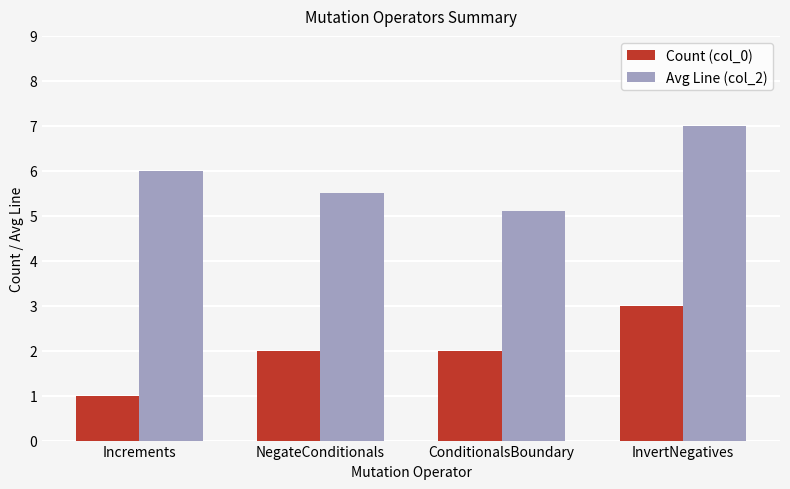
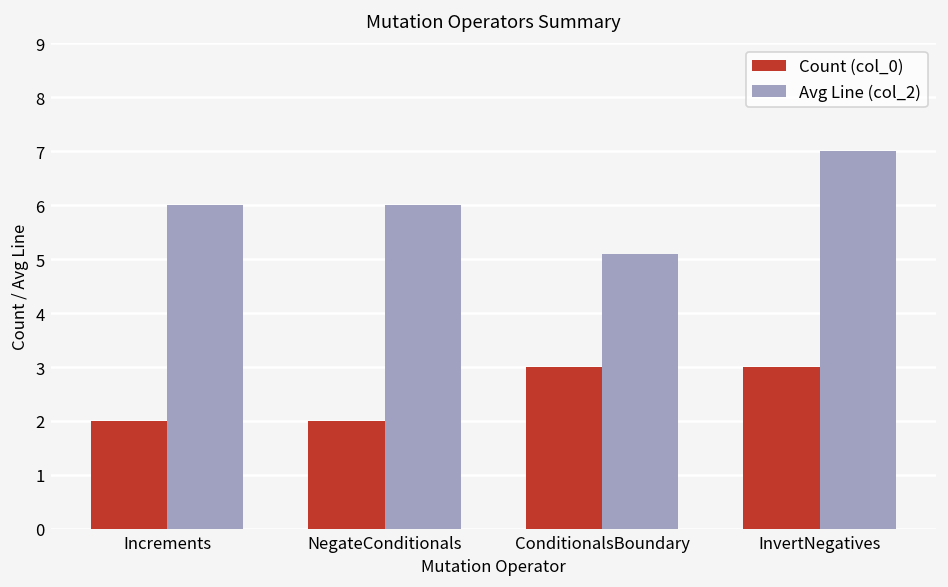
Count (col_0), Increments: 1 -> 2
Avg Line (col_2), NegateConditionals: 5.5 -> 6.0
Count (col_0), ConditionalsBoundary: 2 -> 3
